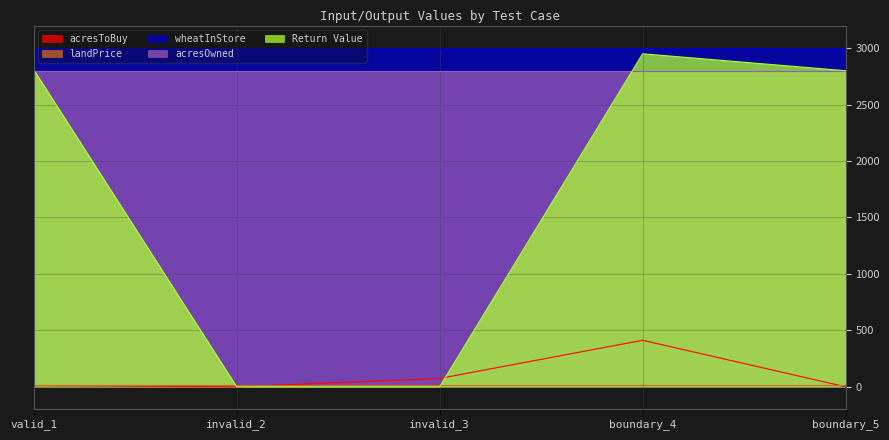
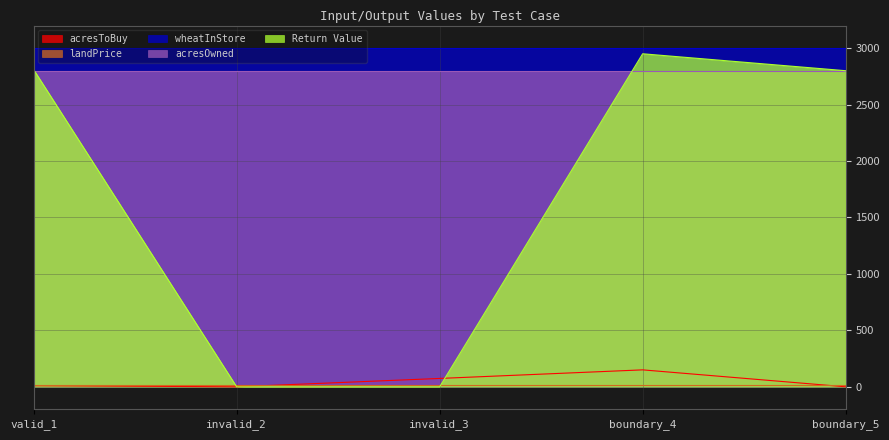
acresToBuy, boundary_4: 410 -> 150
